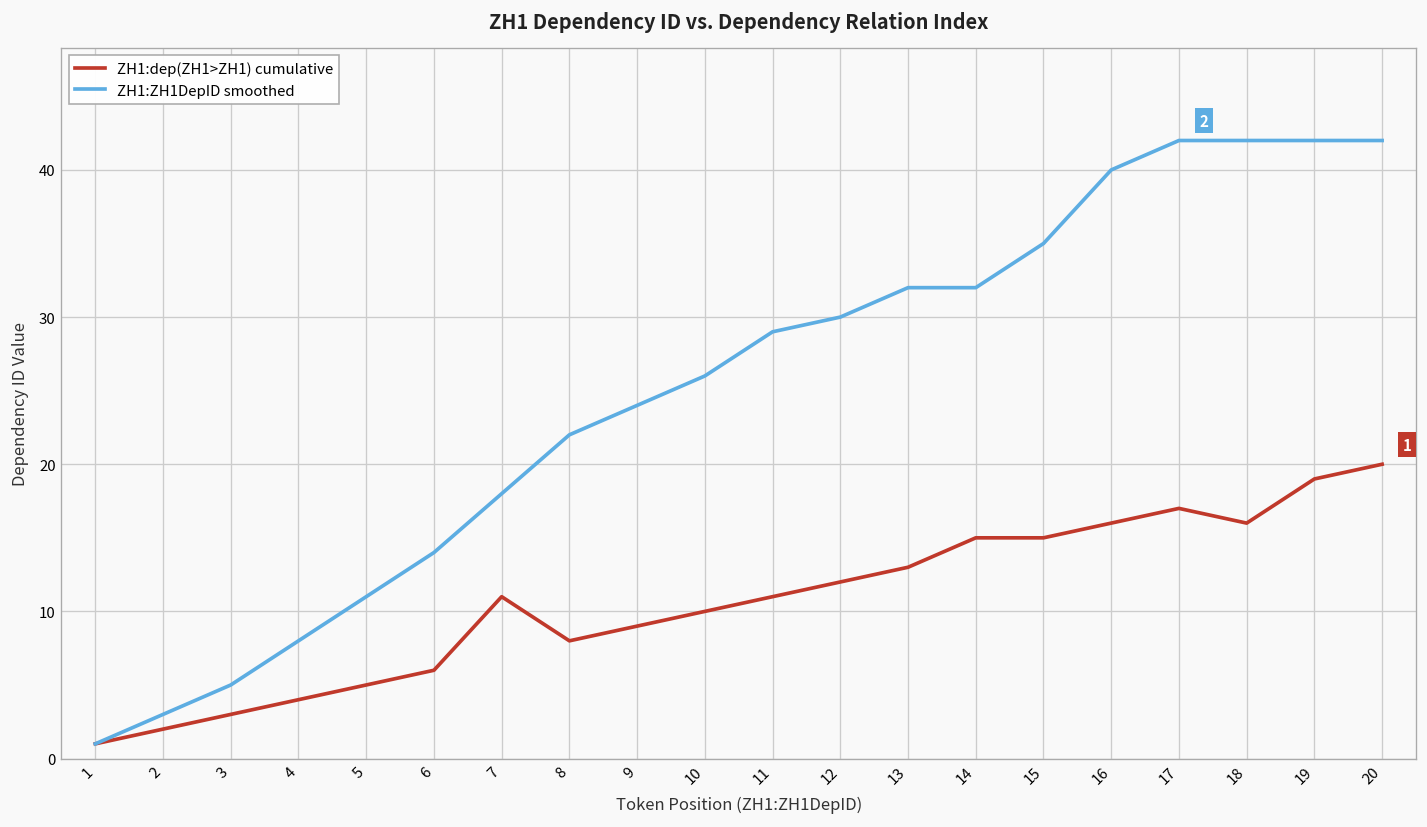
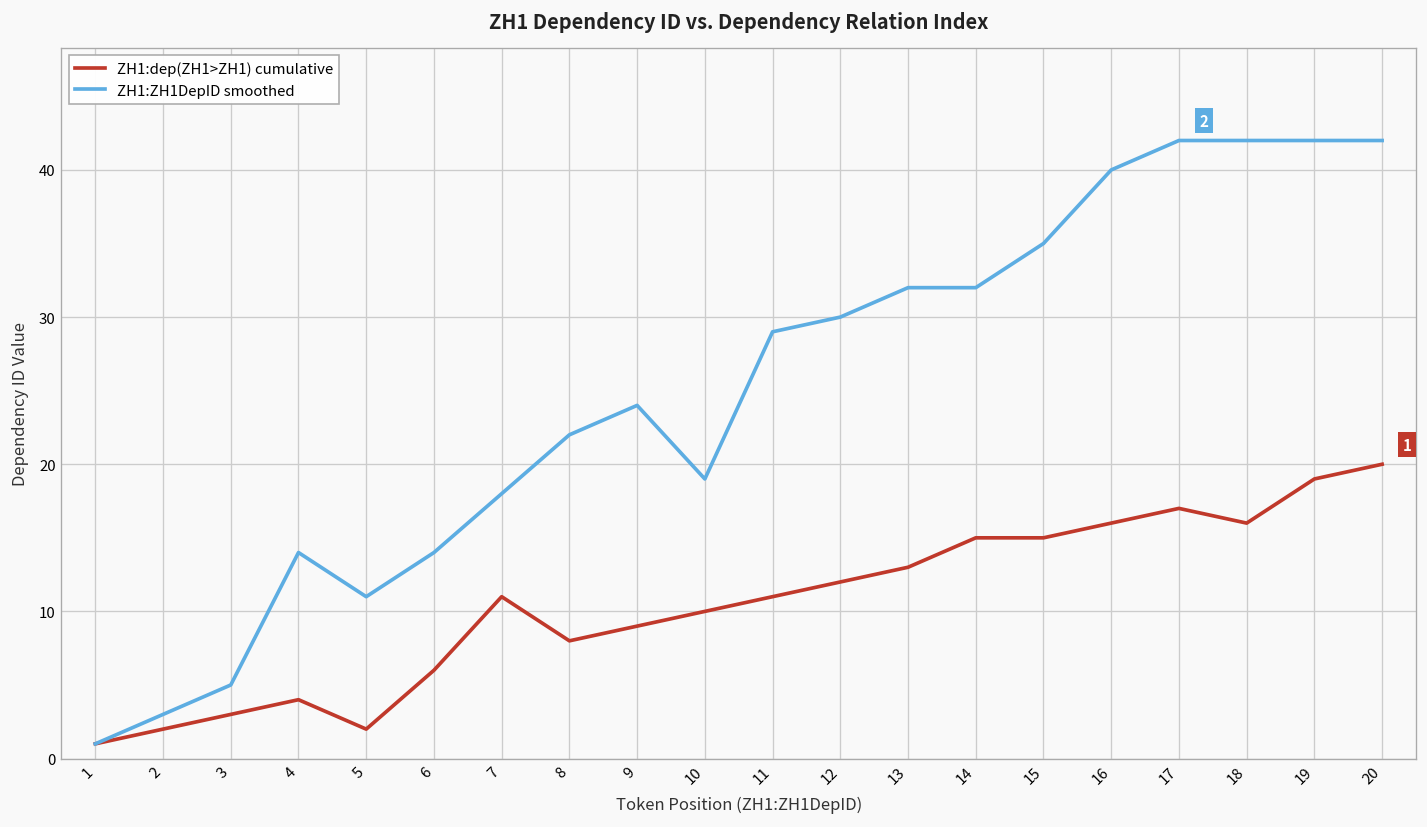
ZH1:ZH1DepID smoothed, 4: 8 -> 14
ZH1:dep(ZH1>ZH1) cumulative, 5: 5 -> 2
ZH1:ZH1DepID smoothed, 10: 26 -> 19
